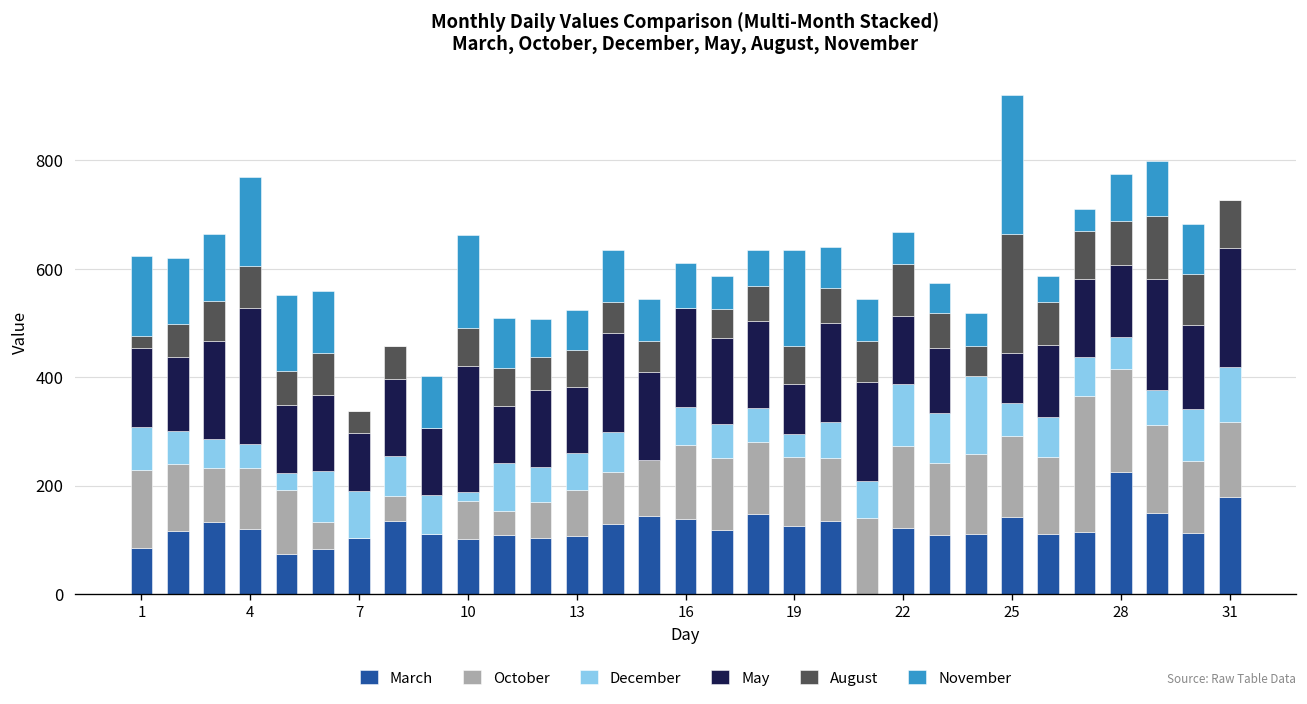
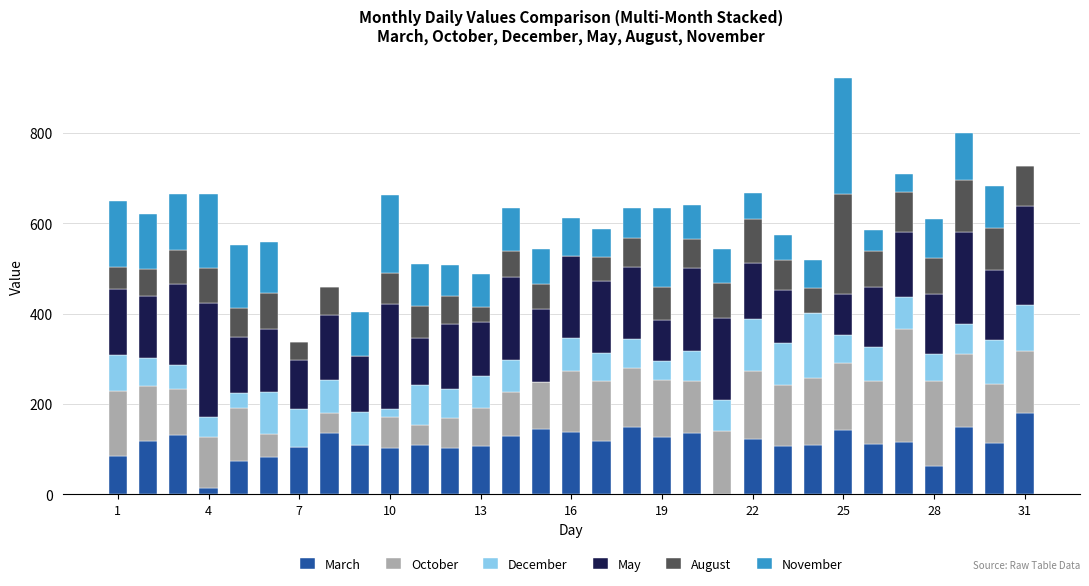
August, 1: 20 -> 50
March, 4: 120 -> 20
August, 13: 70 -> 30
March, 28: 230 -> 60
